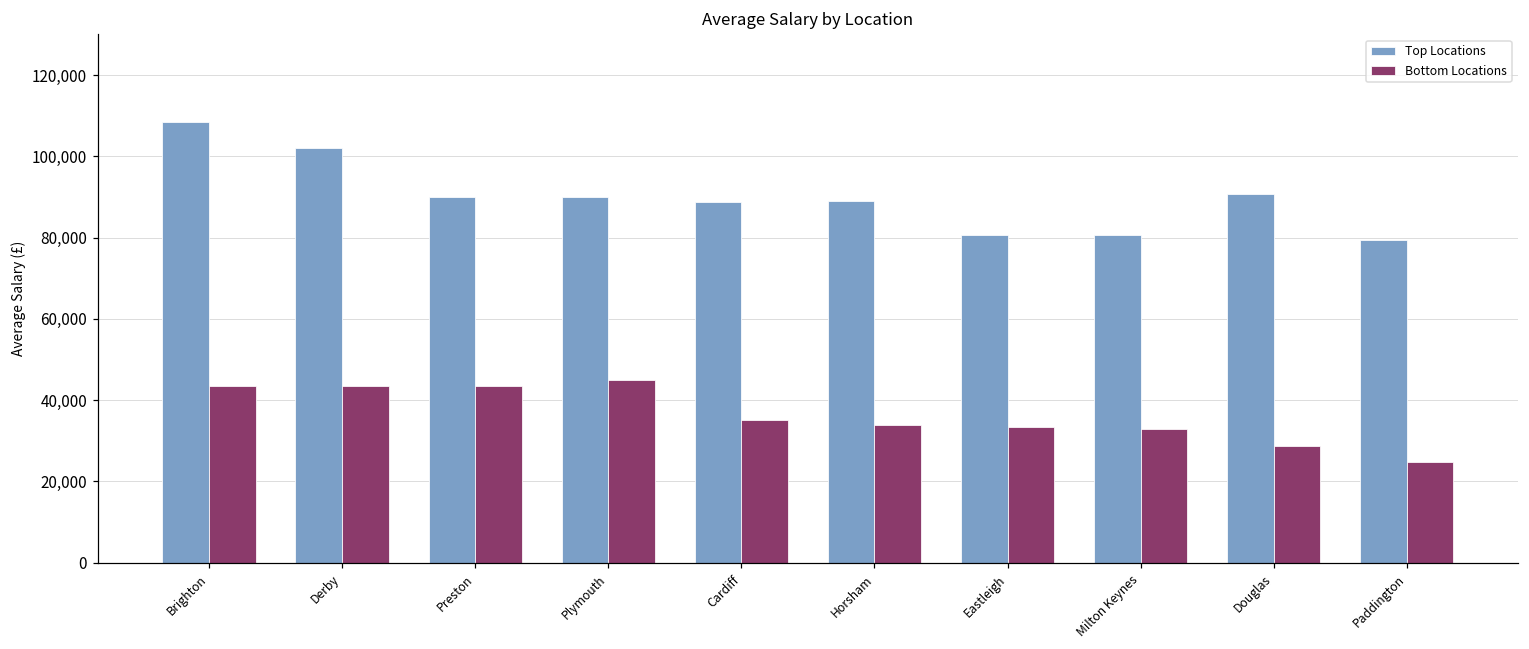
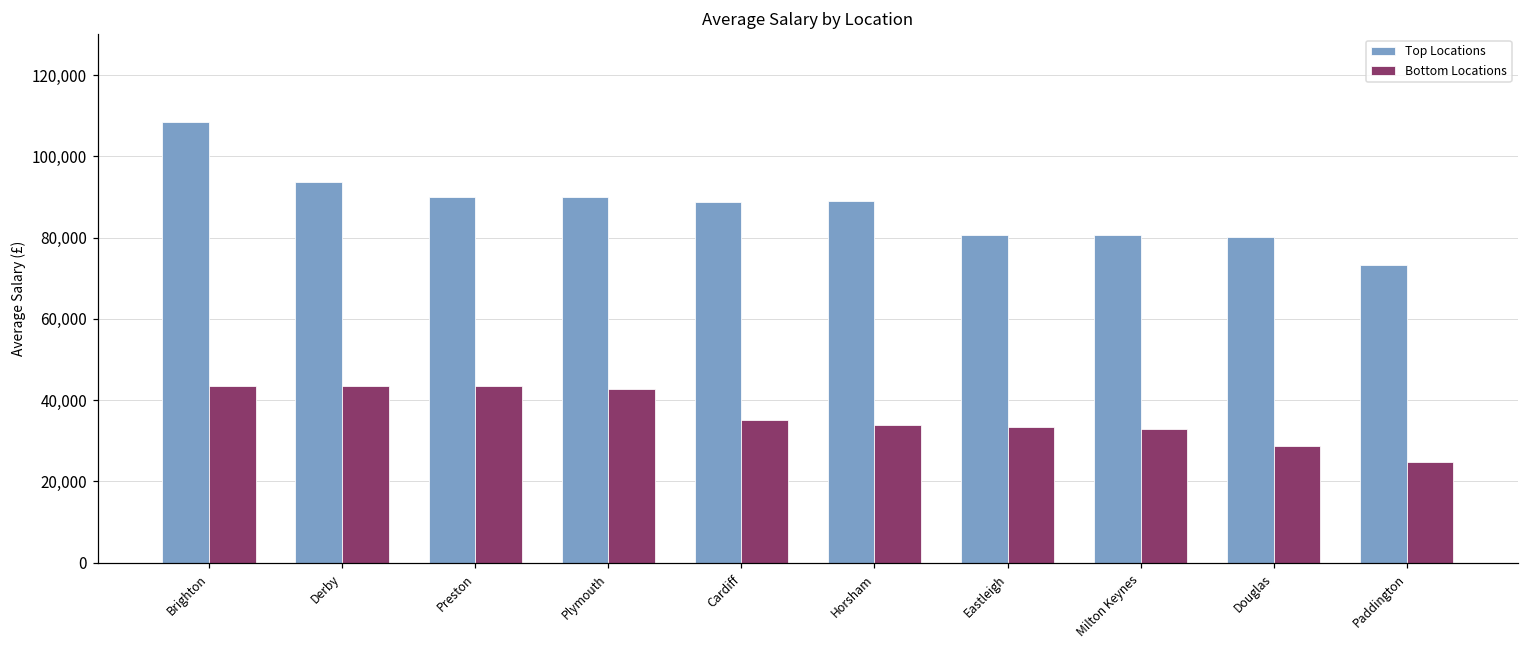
Top Locations, Derby: 102,000 -> 94,000
Bottom Locations, Plymouth: 45,000 -> 43,000
Top Locations, Douglas: 91,000 -> 80,000
Top Locations, Paddington: 80,000 -> 73,000
